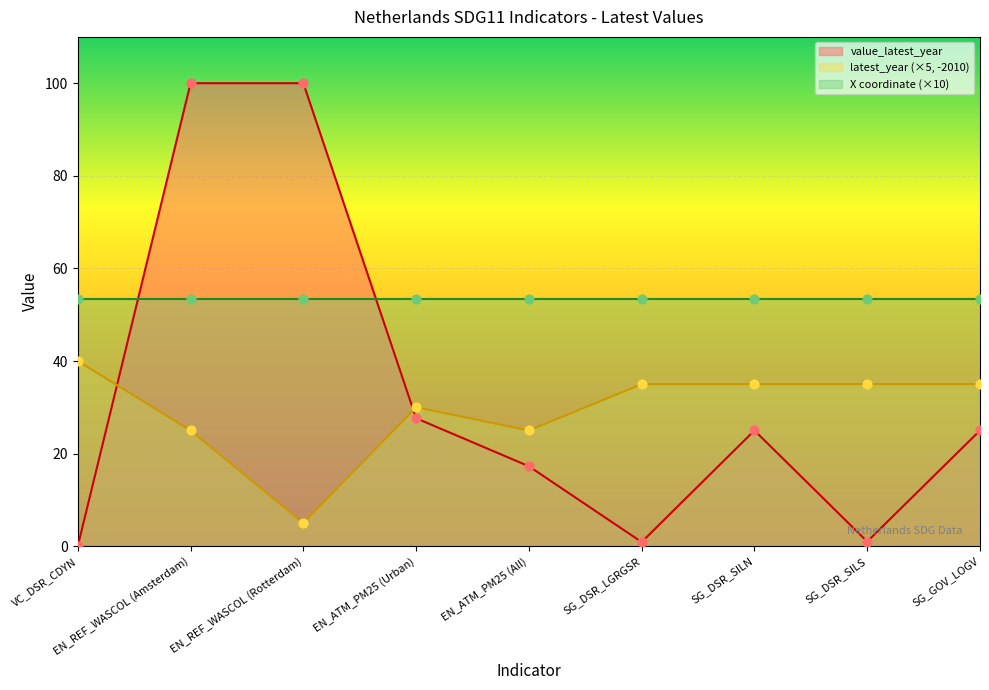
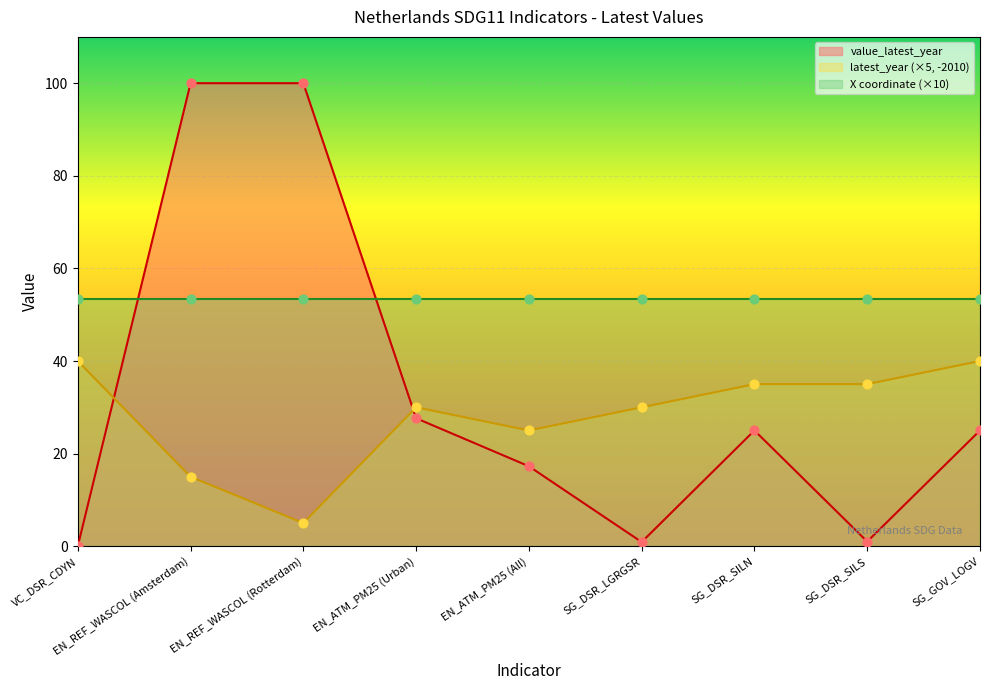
latest_year (×5, -2010), EN_REF_WASCOL (Amsterdam): 25 -> 15
latest_year (×5, -2010), SG_DSR_LGRGSR: 35 -> 30
latest_year (×5, -2010), SG_GOV_LOGV: 35 -> 40
